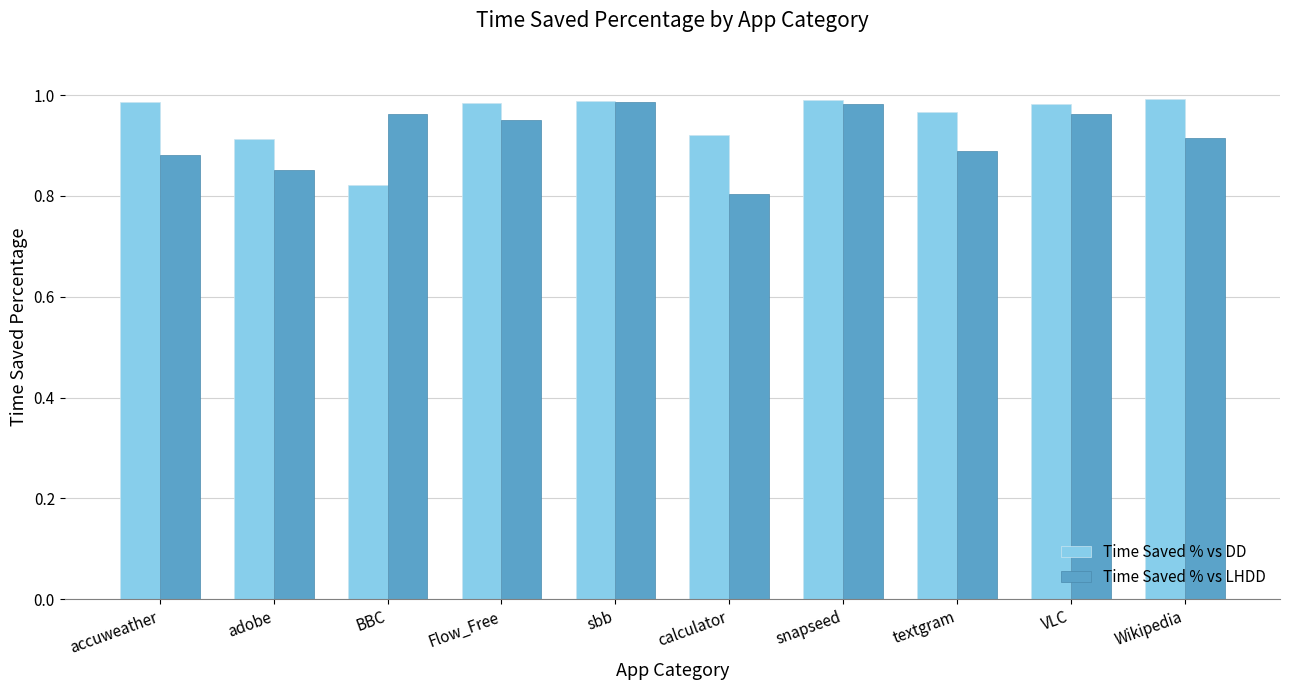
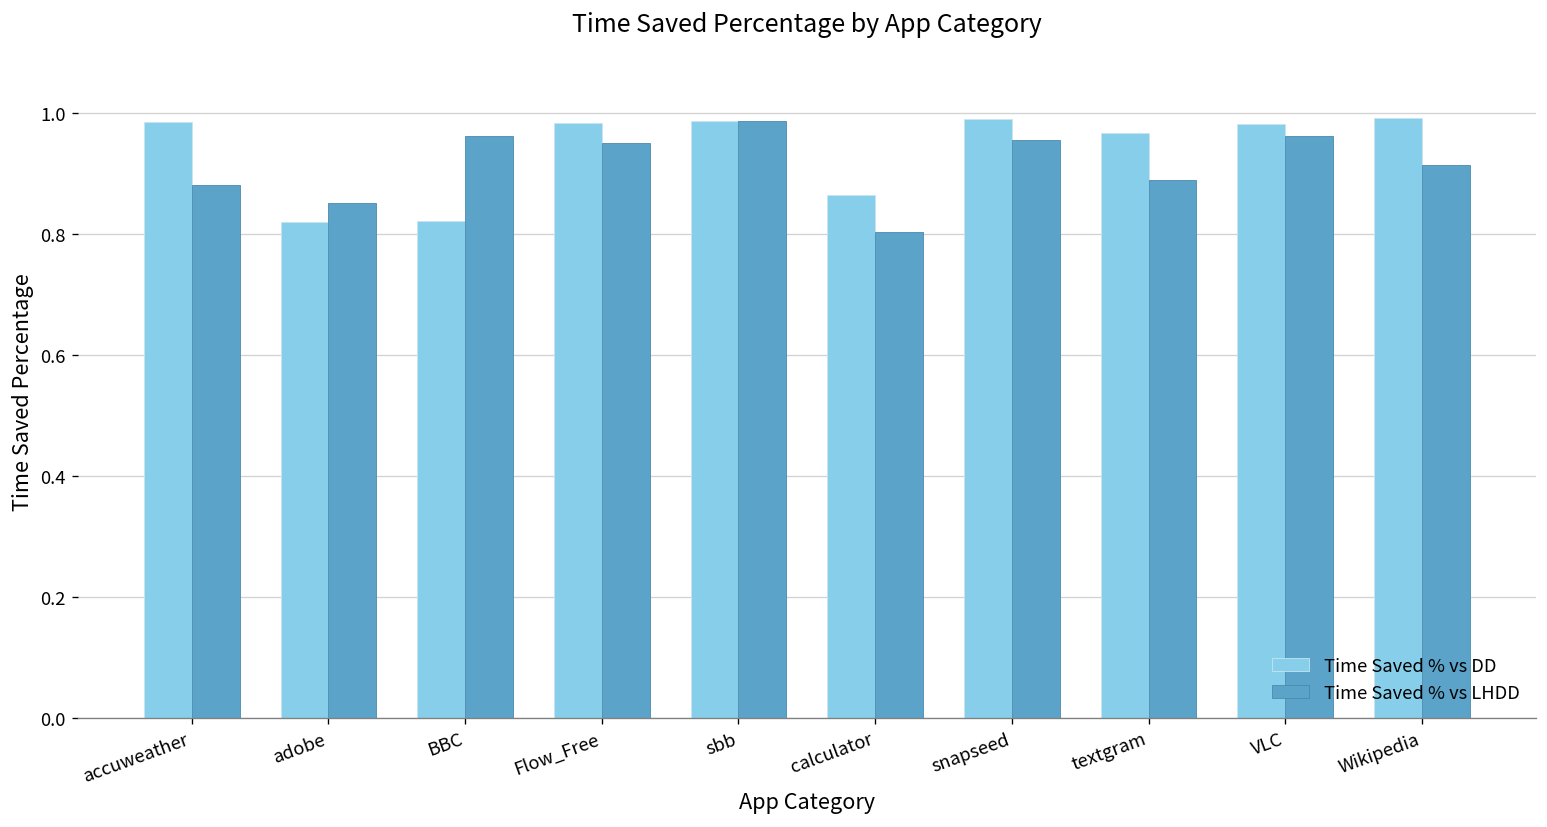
Time Saved % vs DD, adobe: 0.91 -> 0.82
Time Saved % vs DD, calculator: 0.92 -> 0.87
Time Saved % vs LHDD, snapseed: 0.98 -> 0.96
